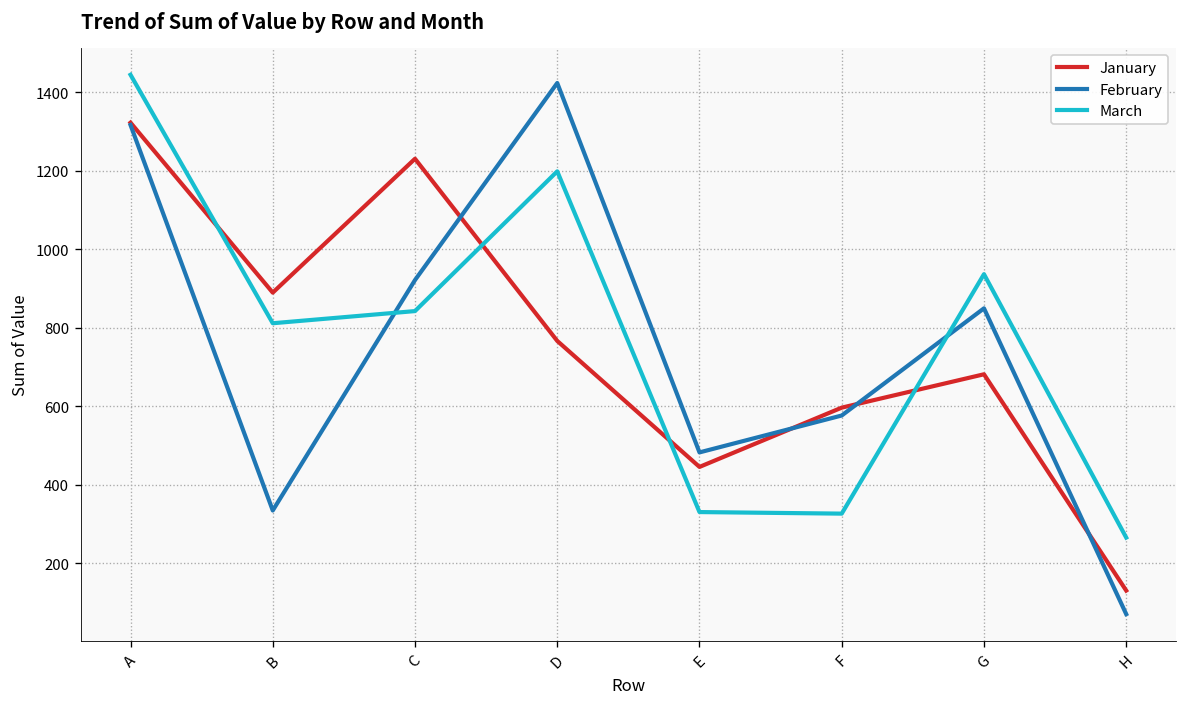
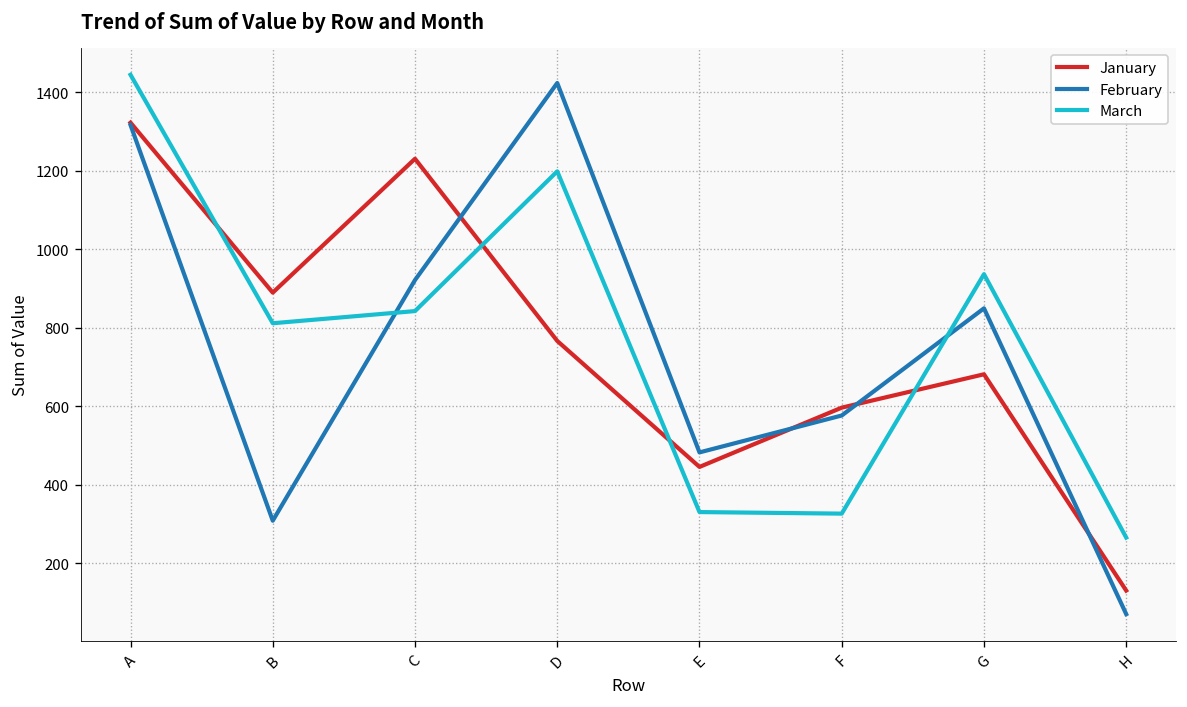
February, B: 340 -> 310
